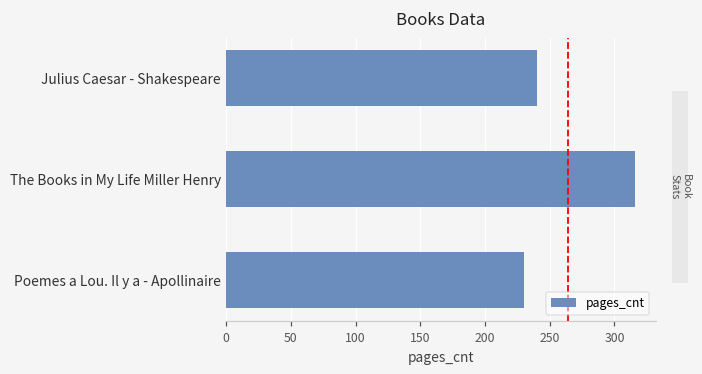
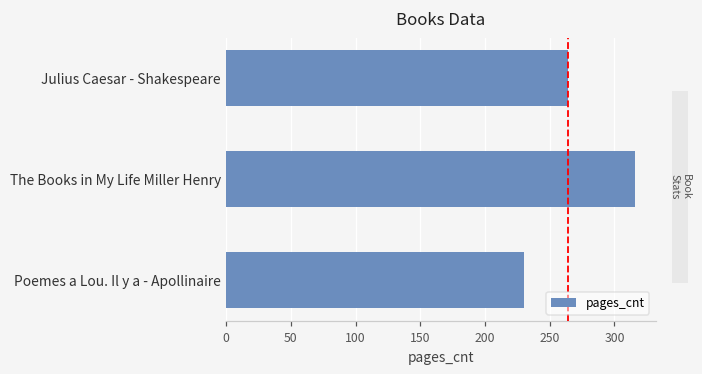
Julius Caesar - Shakespeare: 240 -> 264
